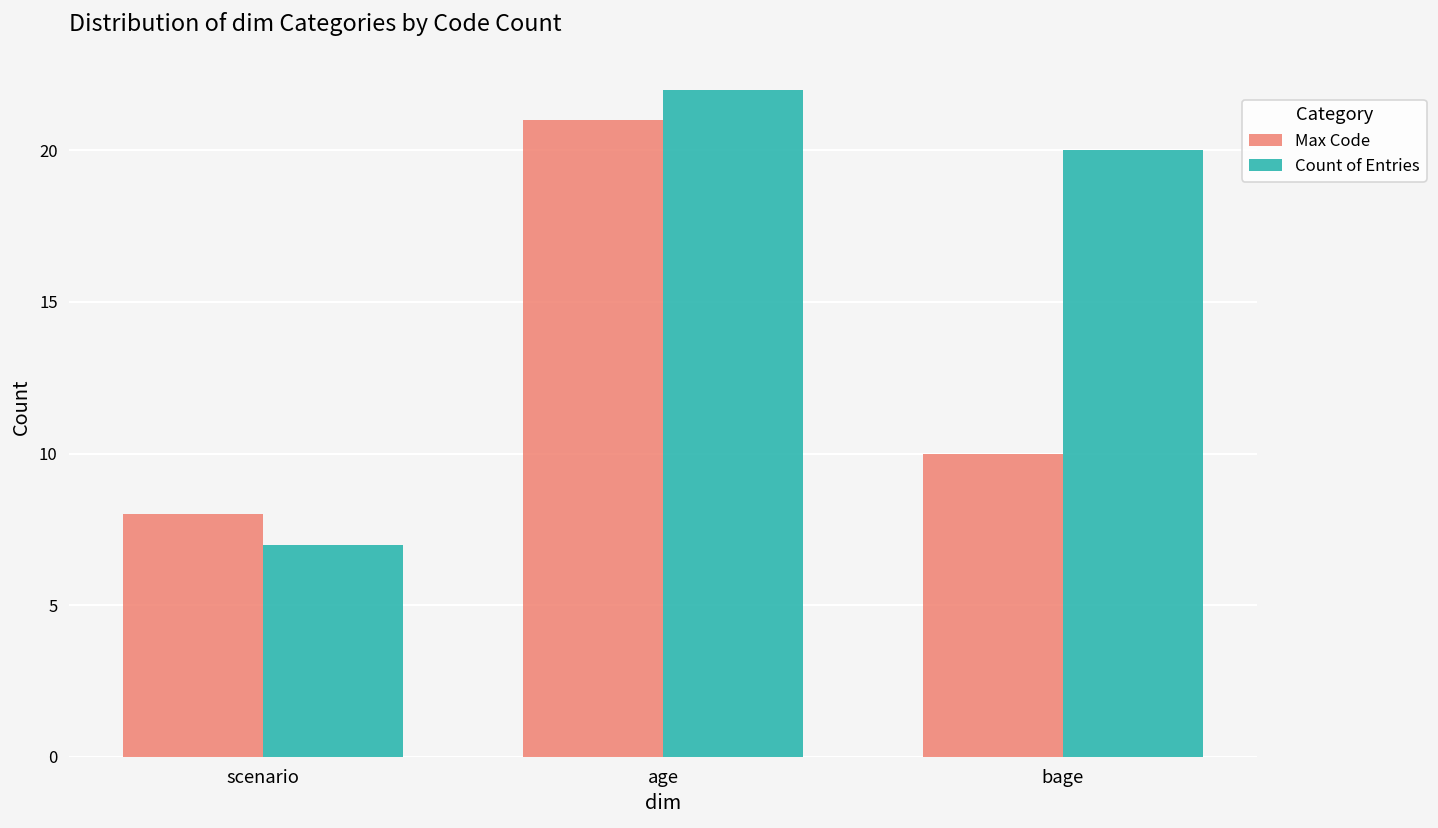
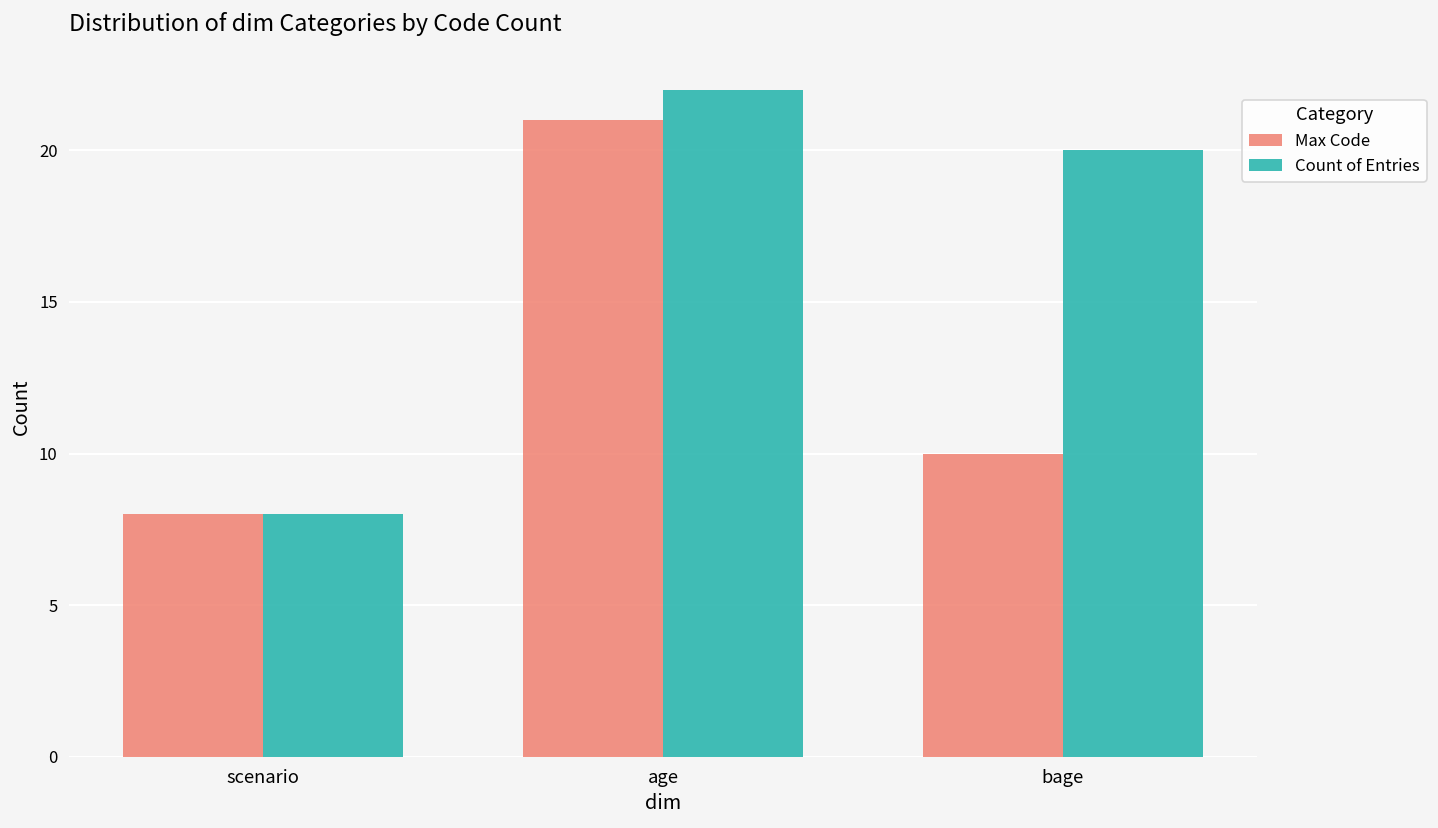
Count of Entries, scenario: 7 -> 8
